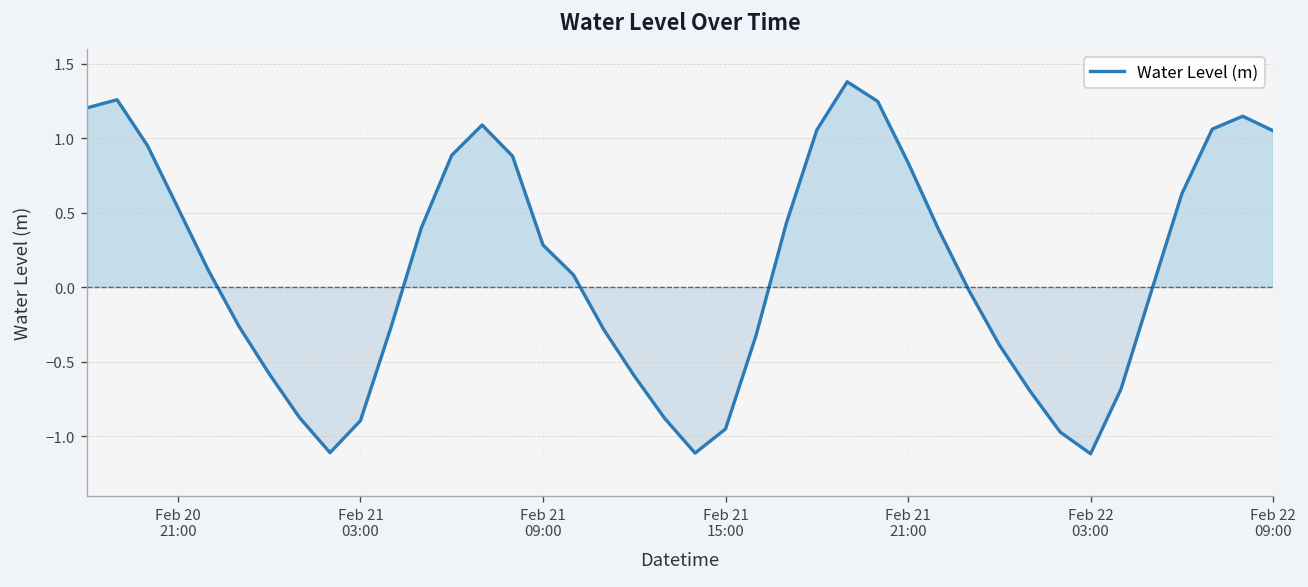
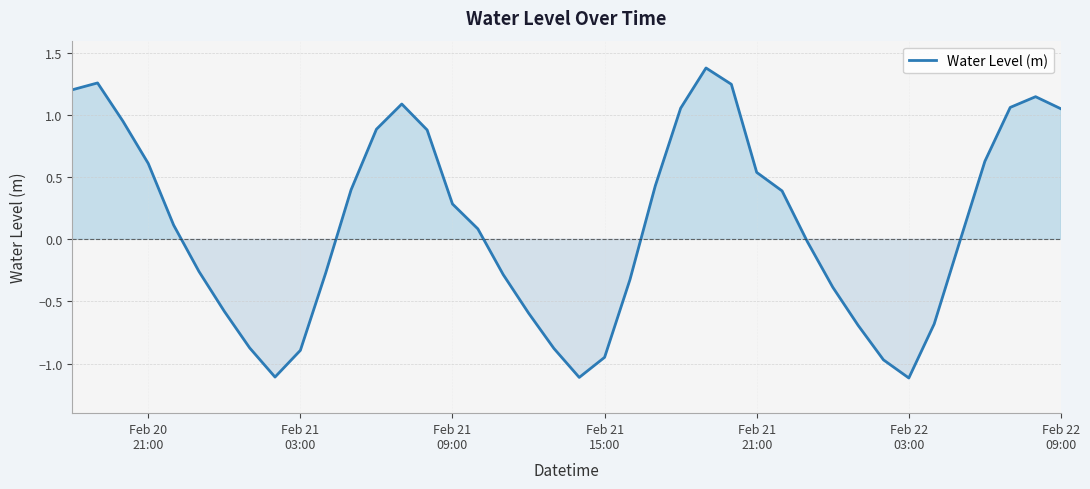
Feb 20 21:00: 0.53 -> 0.61
Feb 21 21:00: 0.84 -> 0.54
